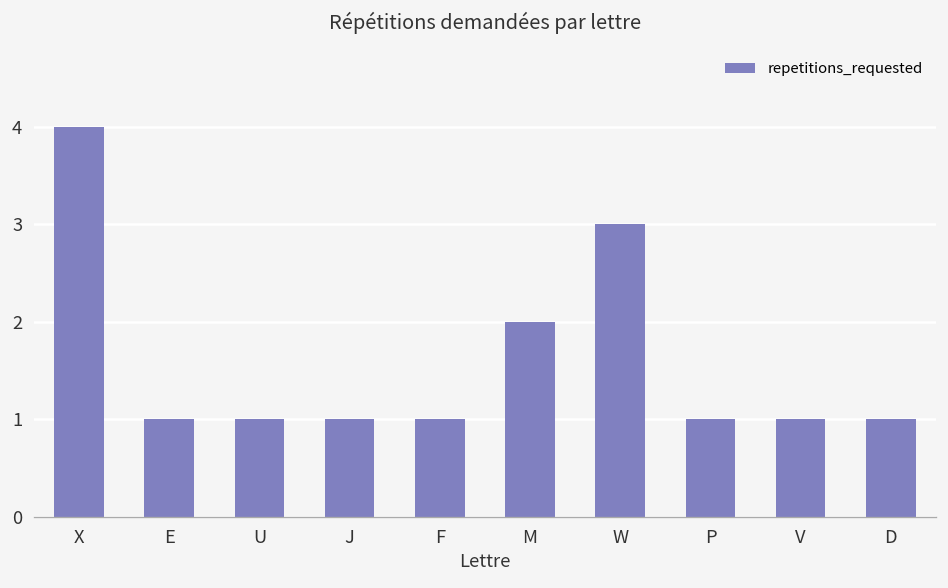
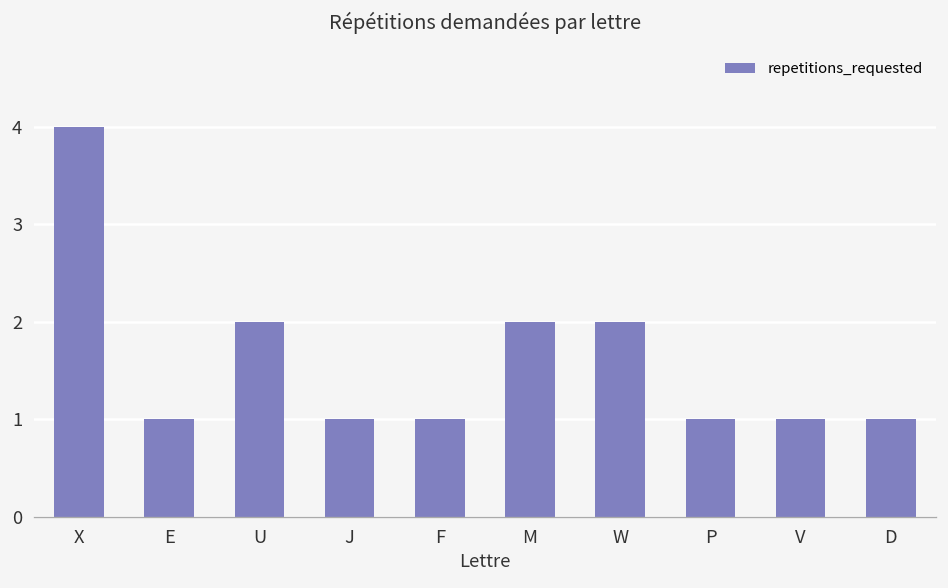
U: 1 -> 2
W: 3 -> 2
